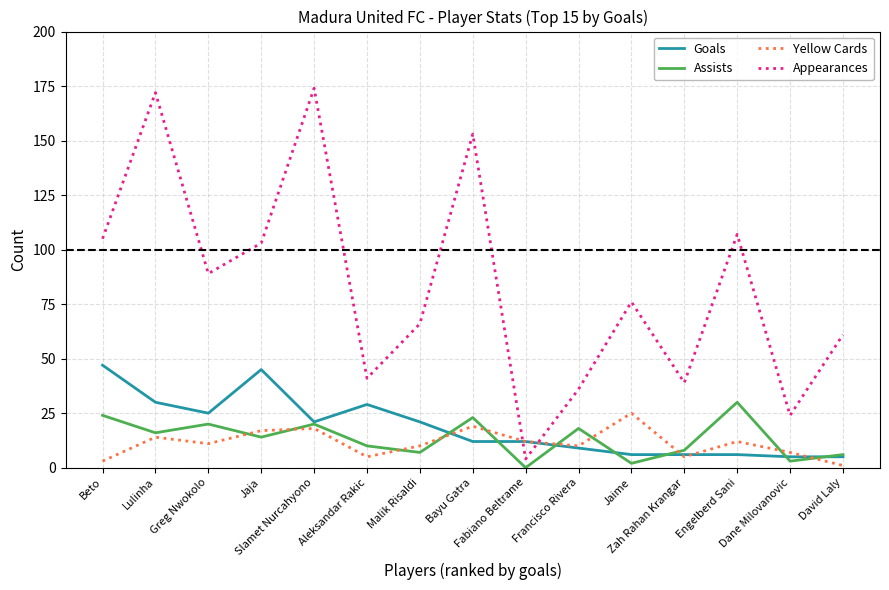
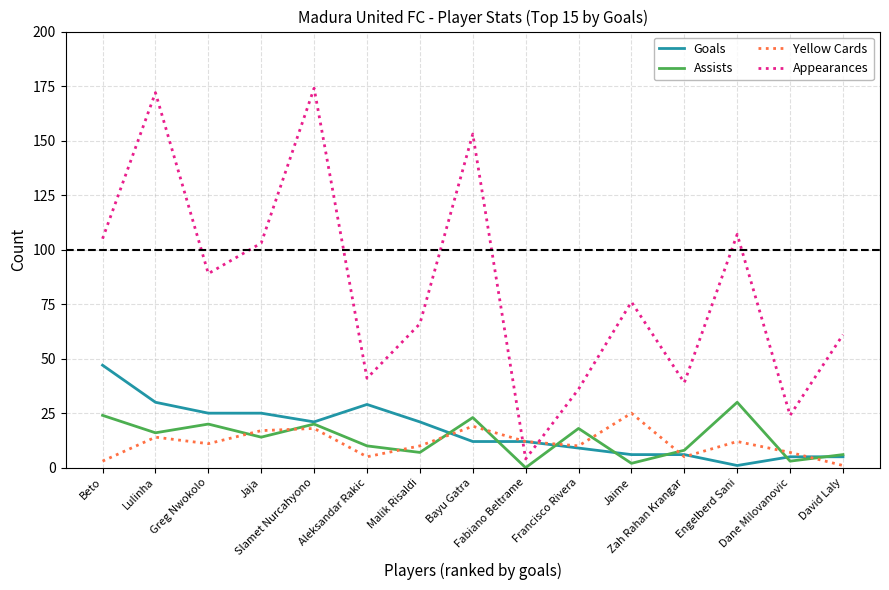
Goals, Jaja: 45 -> 25
Goals, Engelberd Sani: 6 -> 1
